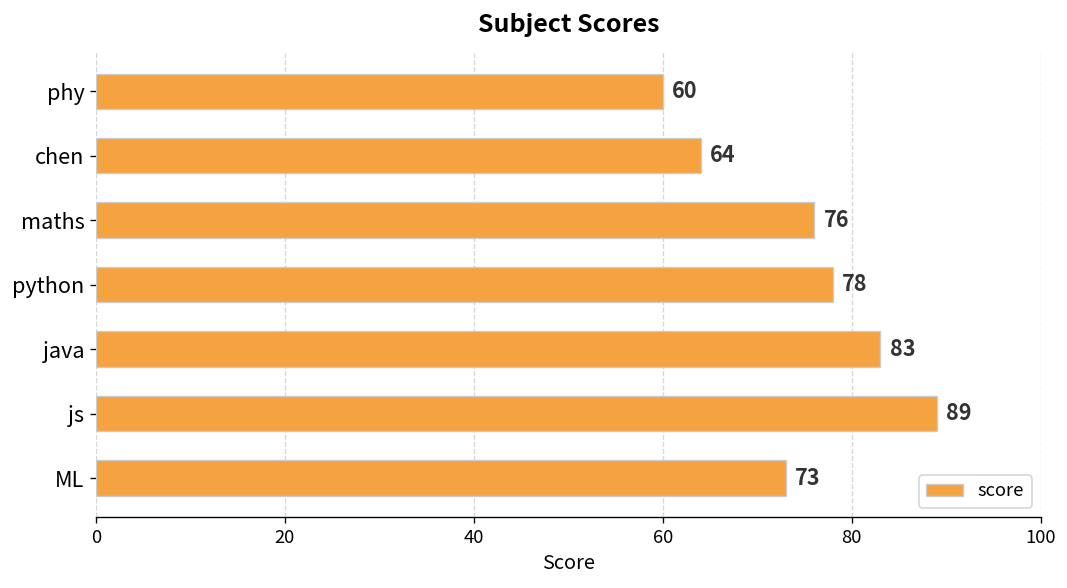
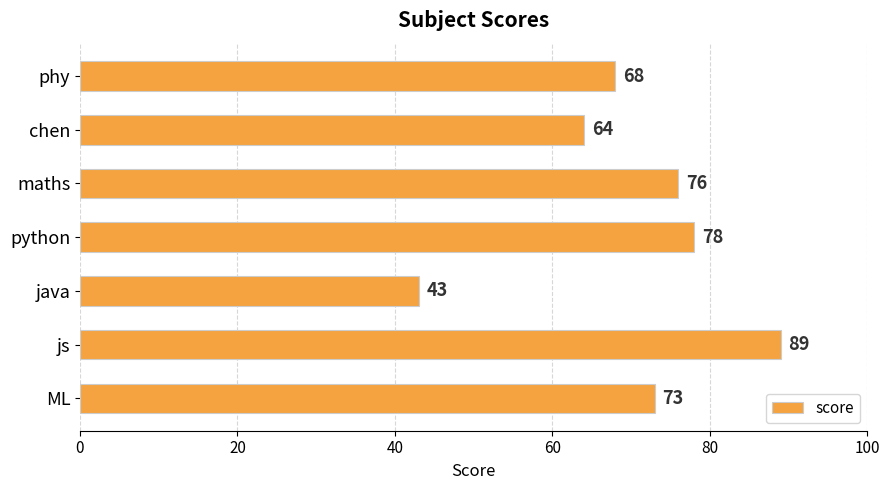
phy: 60 -> 68
java: 83 -> 43
